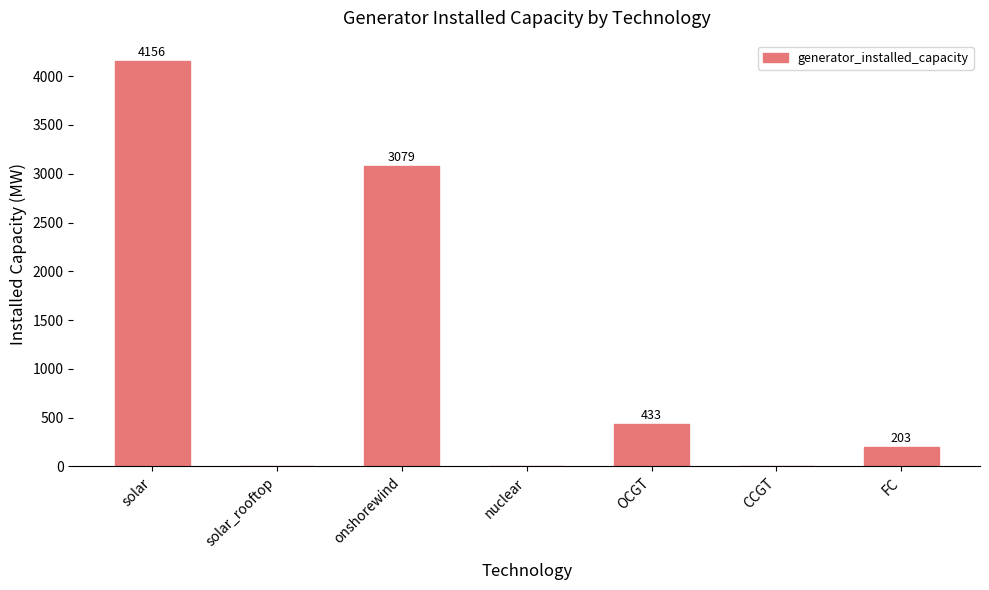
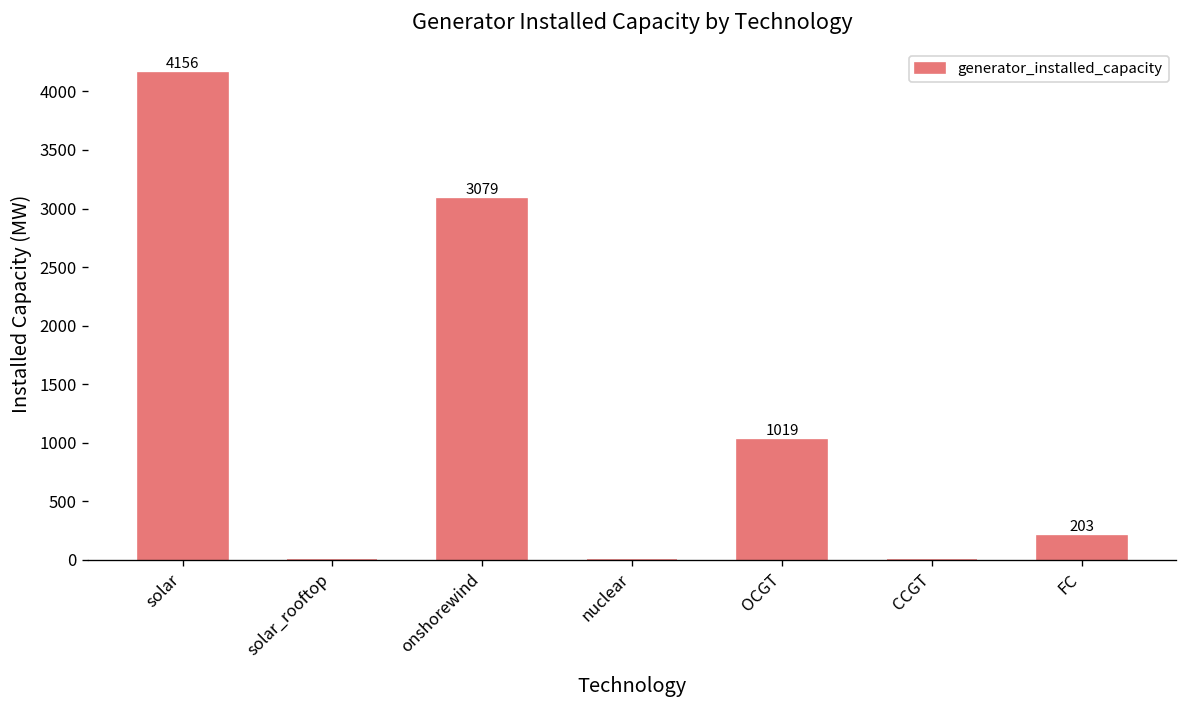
OCGT: 433 -> 1019
